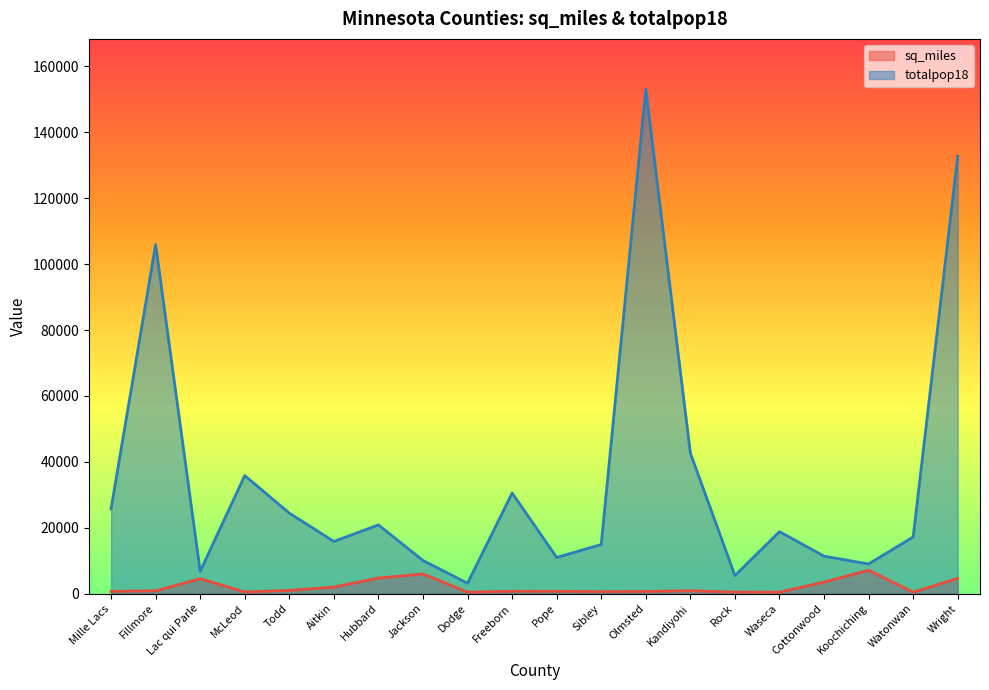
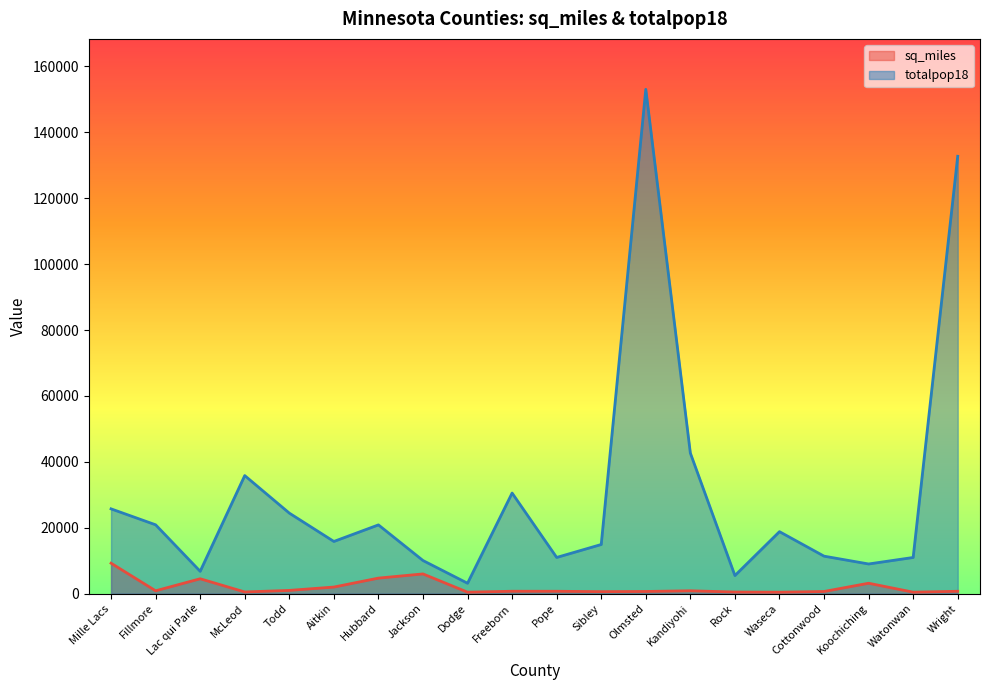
sq_miles, Mille Lacs: 1000 -> 9000
totalpop18, Fillmore: 106000 -> 21000
sq_miles, Cottonwood: 4000 -> 1000
sq_miles, Koochiching: 7000 -> 3000
totalpop18, Watonwan: 17000 -> 11000
sq_miles, Wright: 5000 -> 1000
